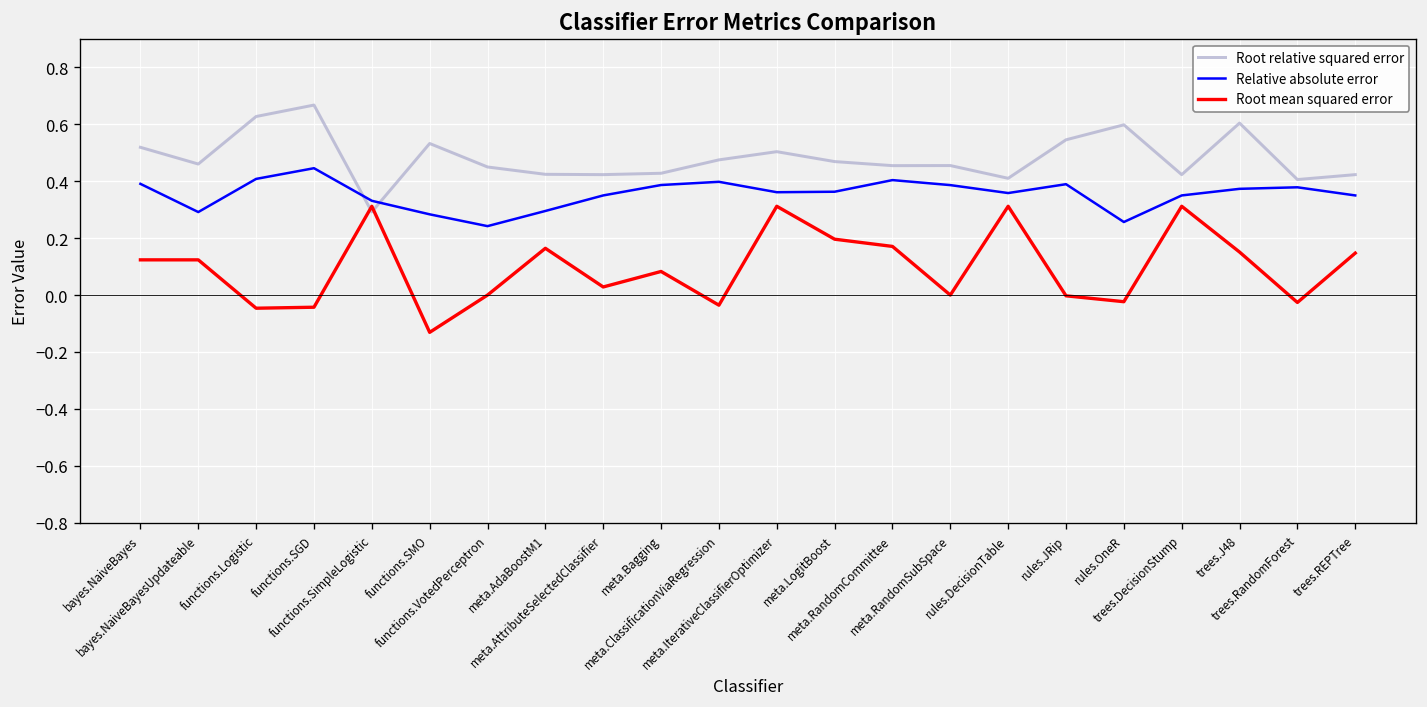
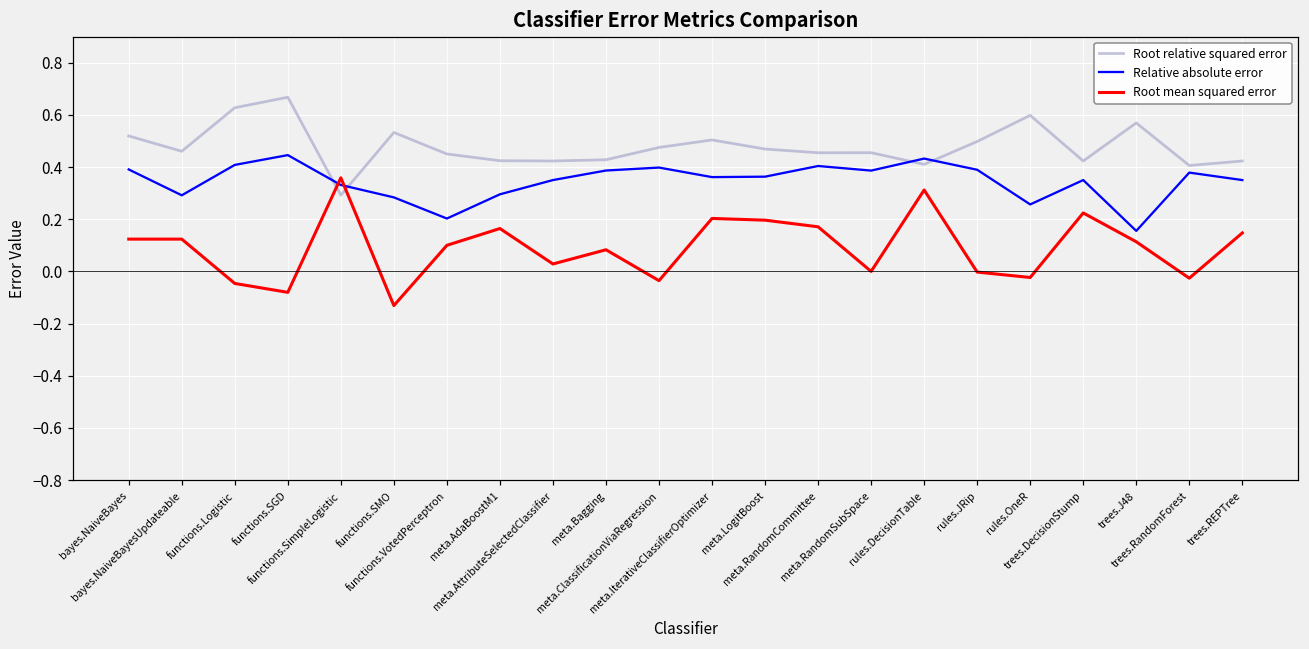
Root mean squared error, functions.SGD: -0.04 -> -0.08
Root mean squared error, functions.SimpleLogistic: 0.31 -> 0.36
Relative absolute error, functions.VotedPerceptron: 0.24 -> 0.20
Root mean squared error, functions.VotedPerceptron: 0.0 -> 0.1
Root mean squared error, meta.IterativeClassifierOptimizer: 0.31 -> 0.20
Relative absolute error, rules.DecisionTable: 0.36 -> 0.43
Root relative squared error, rules.JRip: 0.55 -> 0.50
Root mean squared error, trees.DecisionStump: 0.31 -> 0.22
Root relative squared error, trees.J48: 0.60 -> 0.57
Relative absolute error, trees.J48: 0.37 -> 0.16
Root mean squared error, trees.J48: 0.15 -> 0.11
